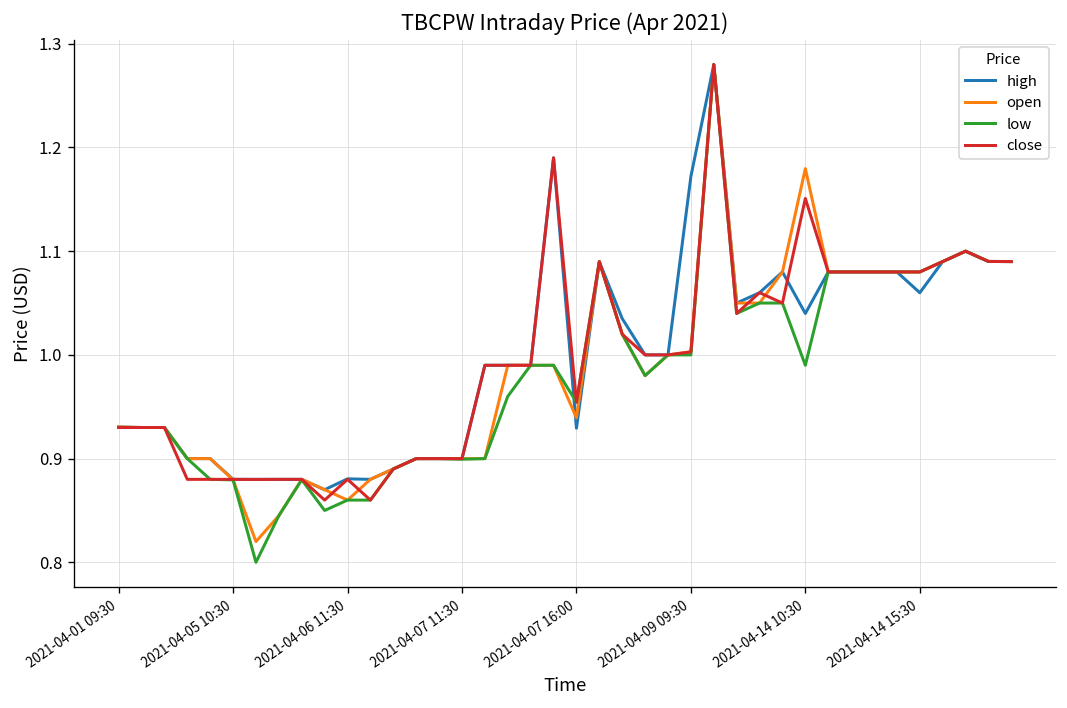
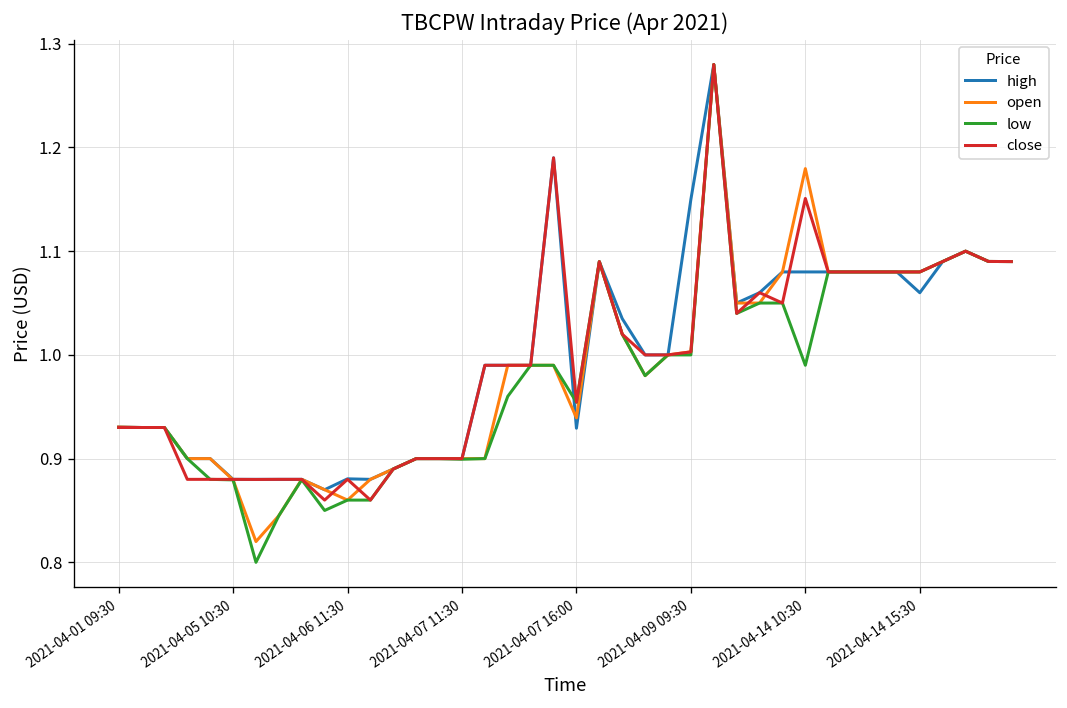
high, 2021-04-09 09:30: 1.17 -> 1.15
high, 2021-04-14 10:30: 1.04 -> 1.08
